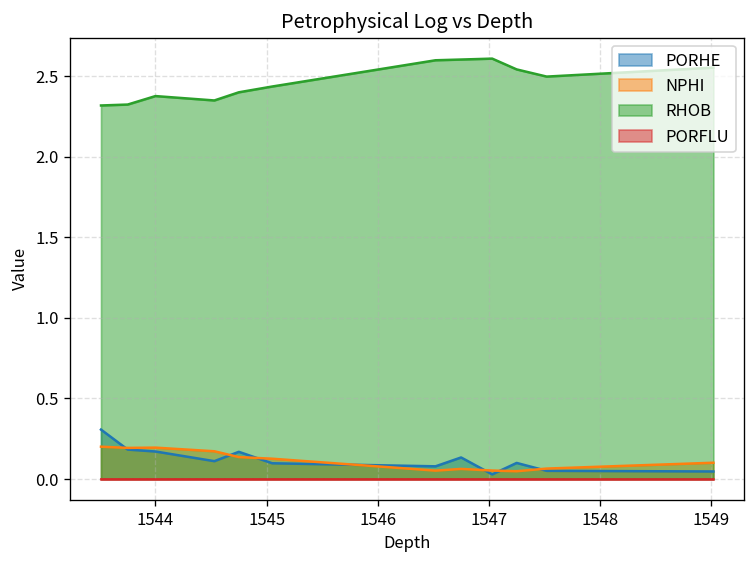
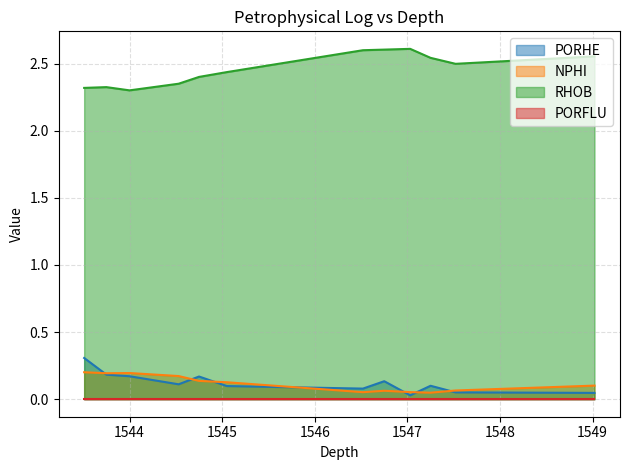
RHOB, 1544: 2.38 -> 2.30
